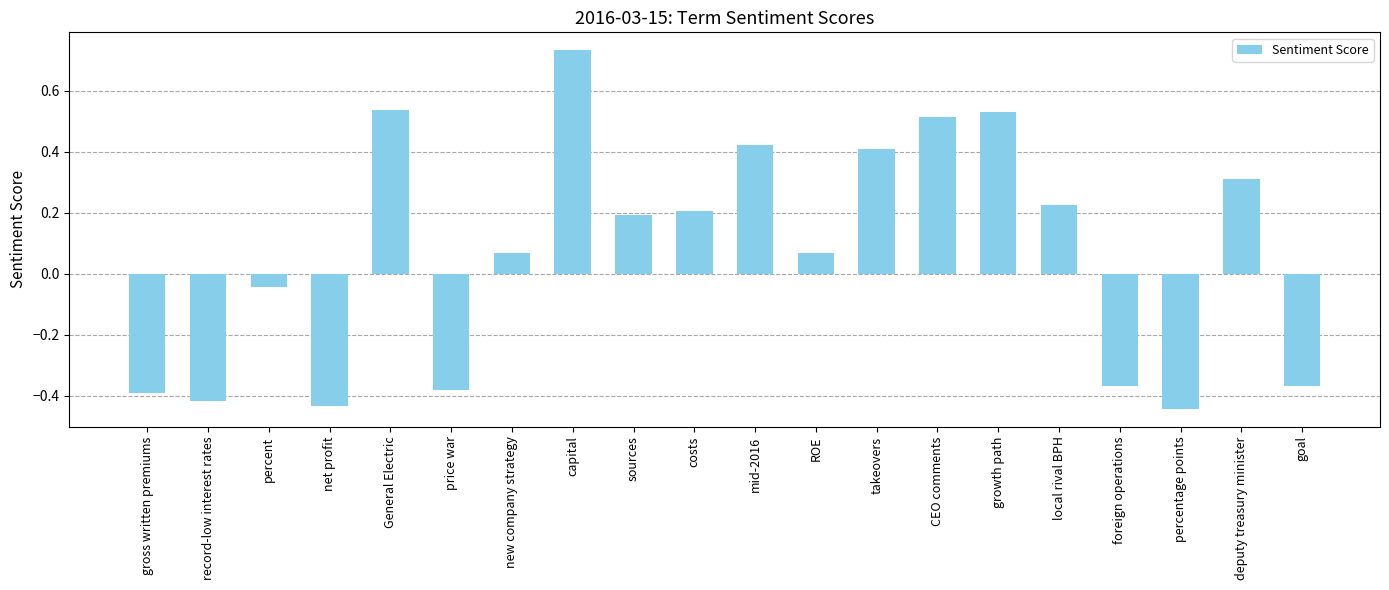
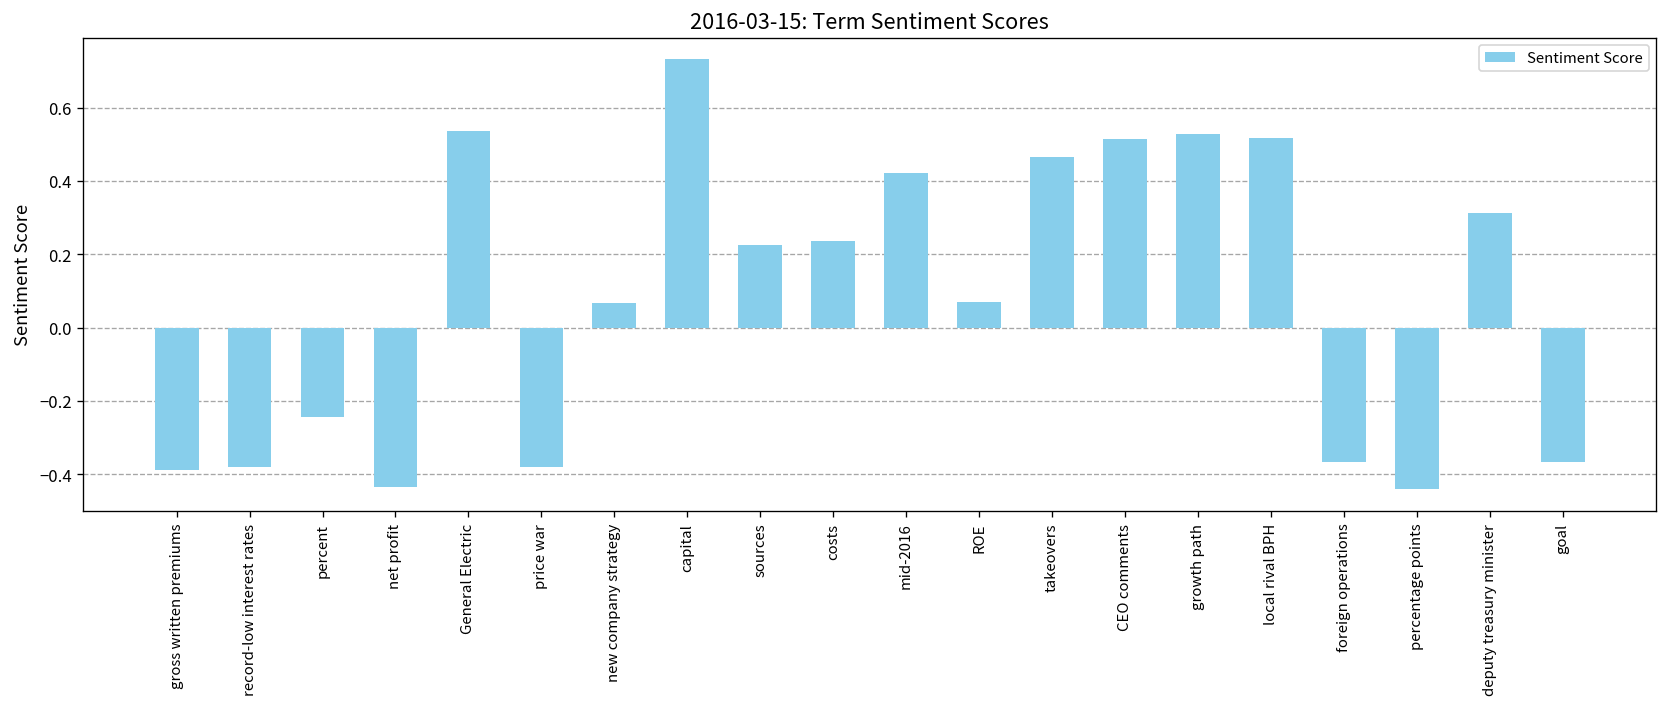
record-low interest rates: -0.42 -> -0.38
percent: -0.04 -> -0.24
sources: 0.19 -> 0.23
costs: 0.21 -> 0.24
takeovers: 0.41 -> 0.47
local rival BPH: 0.23 -> 0.52
